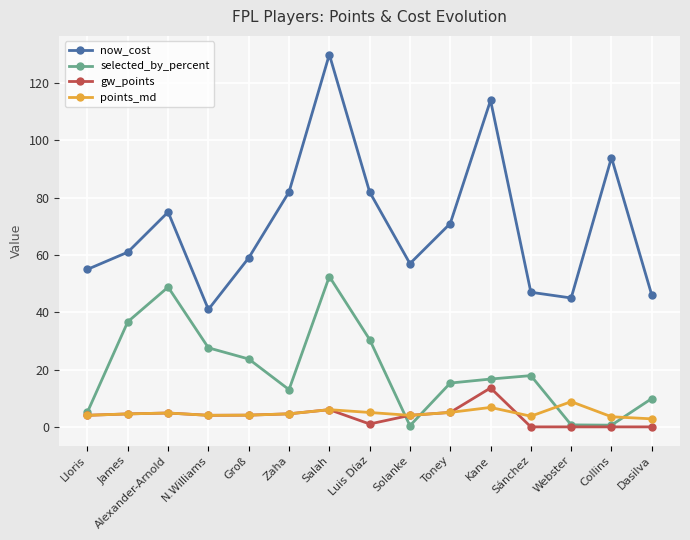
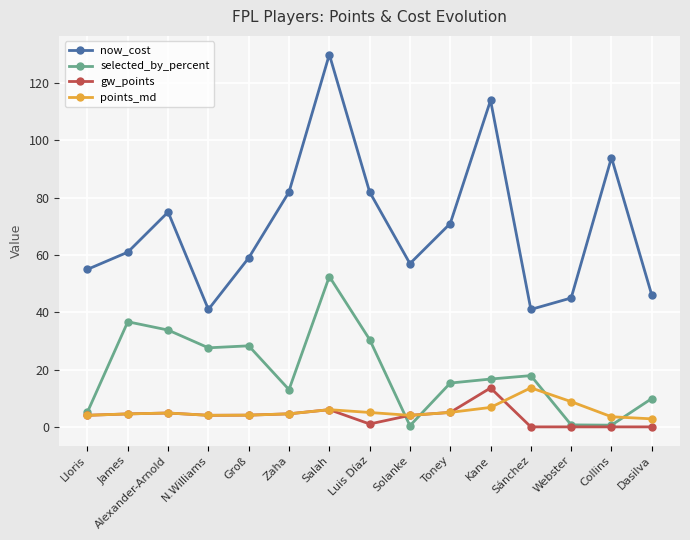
selected_by_percent, Alexander-Arnold: 49 -> 34
selected_by_percent, Groß: 24 -> 28
now_cost, Sánchez: 47 -> 41
points_md, Sánchez: 4 -> 14
